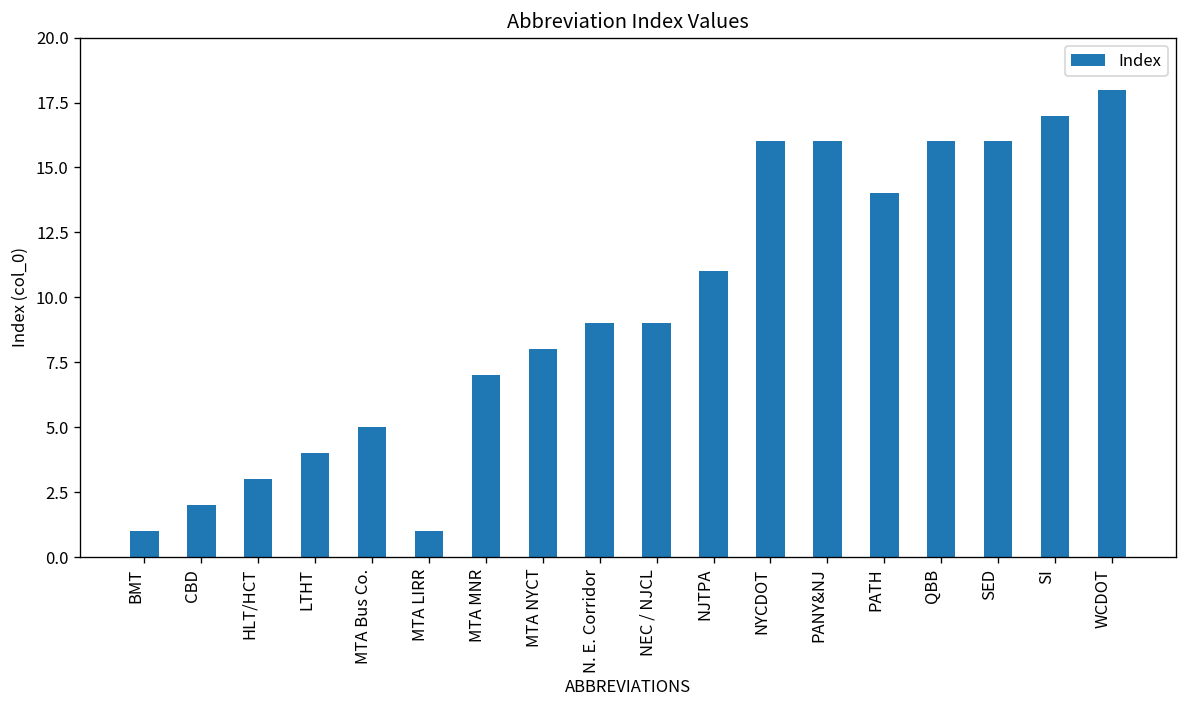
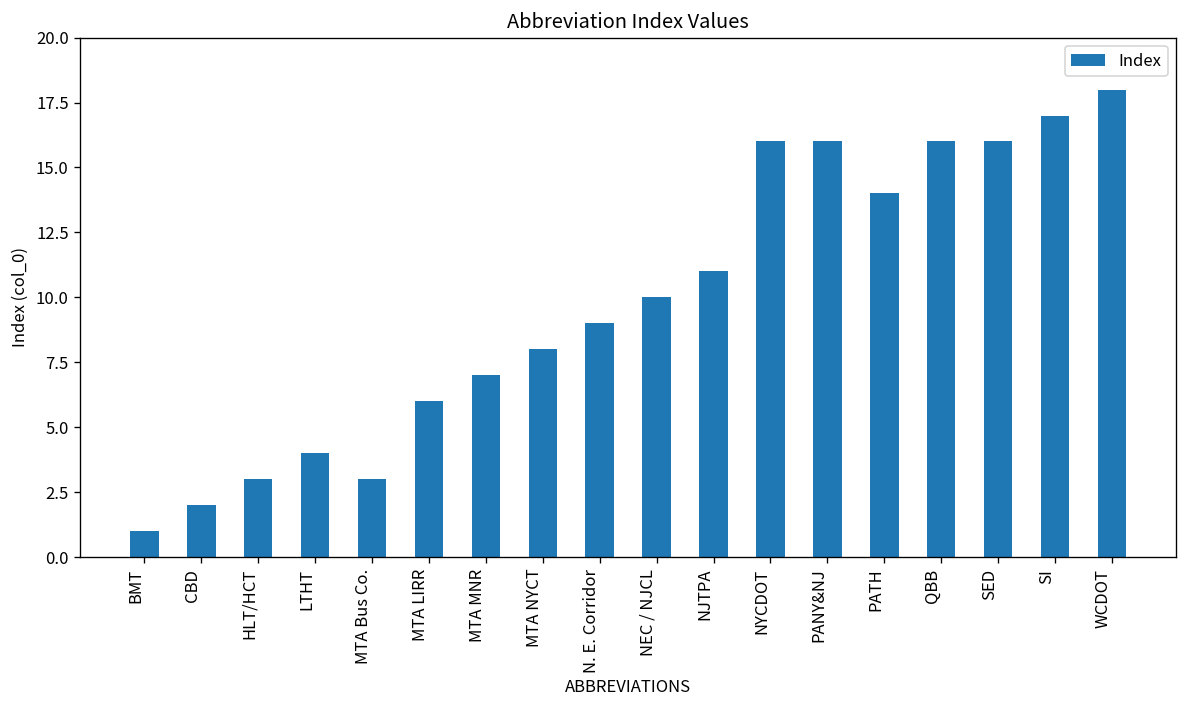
MTA Bus Co.: 5 -> 3
MTA LIRR: 1 -> 6
NEC / NJCL: 9 -> 10
